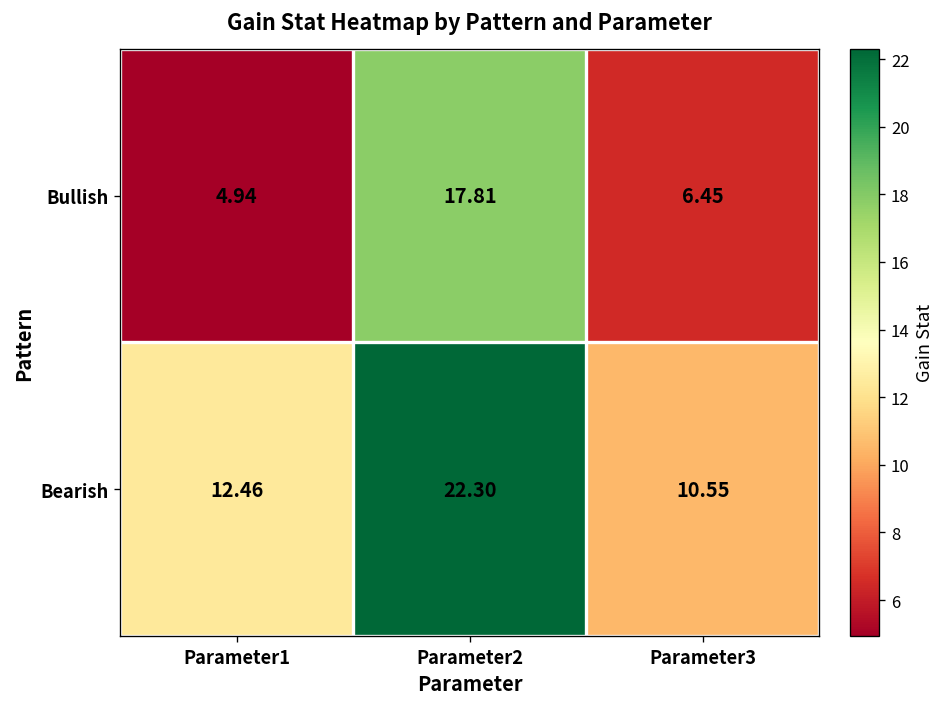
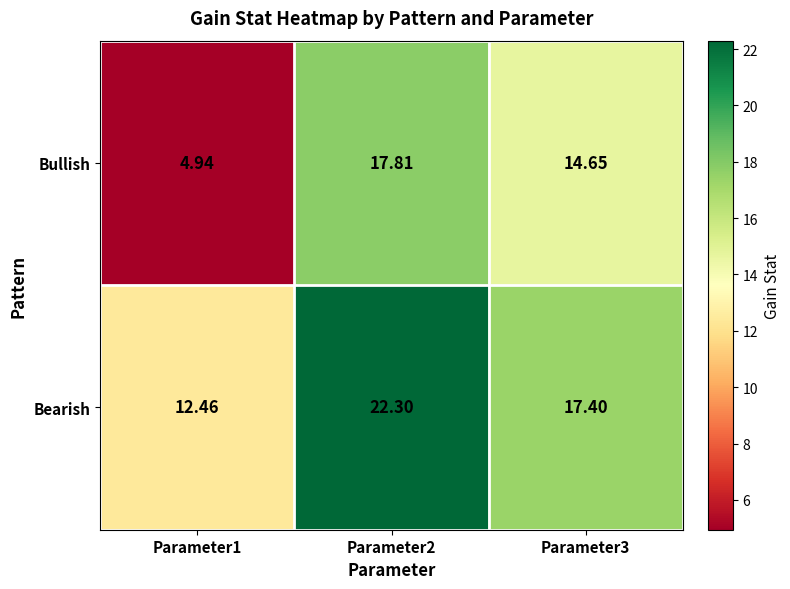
Bullish, Parameter3: 6.45 -> 14.65
Bearish, Parameter3: 10.55 -> 17.40
